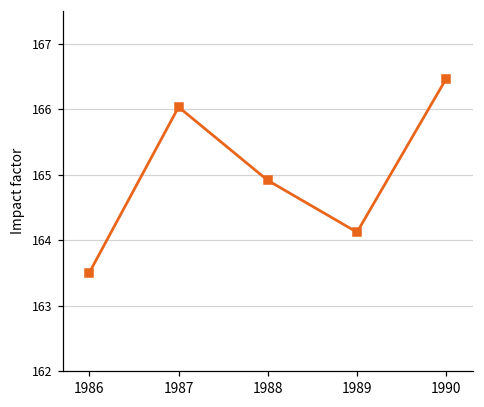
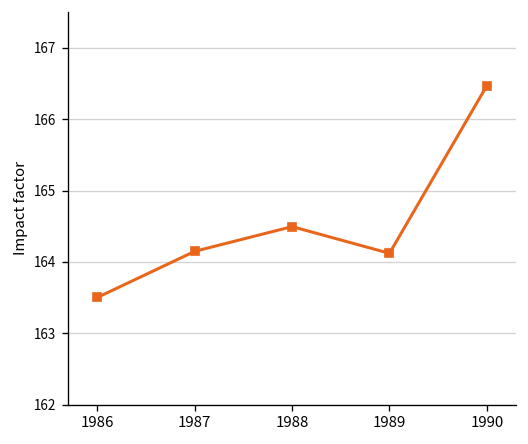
1987: 166.0 -> 164.1
1988: 164.9 -> 164.5
